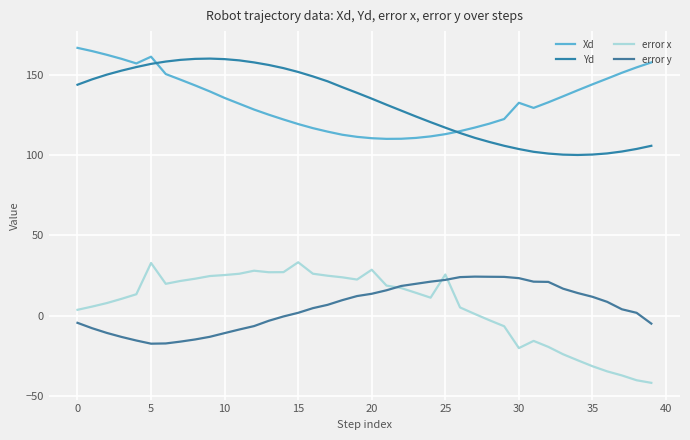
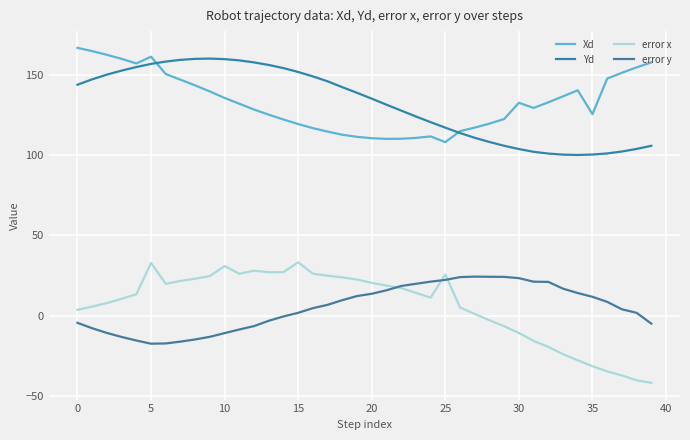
error x, 10: 25 -> 31
error x, 20: 29 -> 20
Xd, 25: 113 -> 108
error x, 30: -20 -> -11
Xd, 35: 144 -> 125
